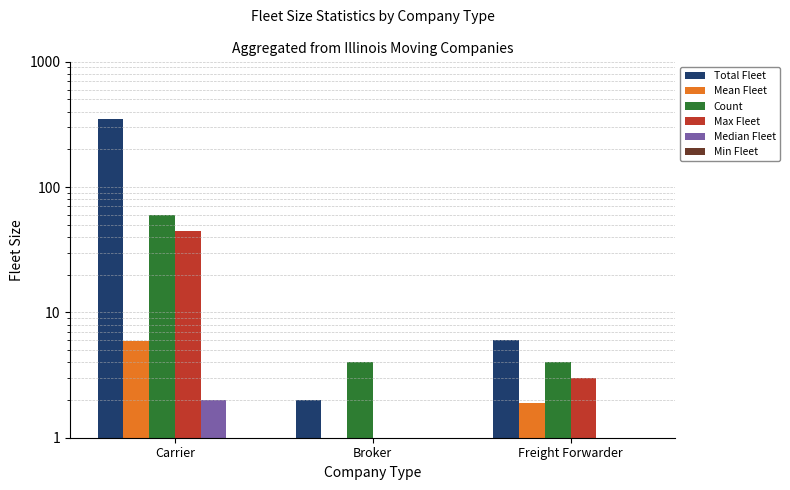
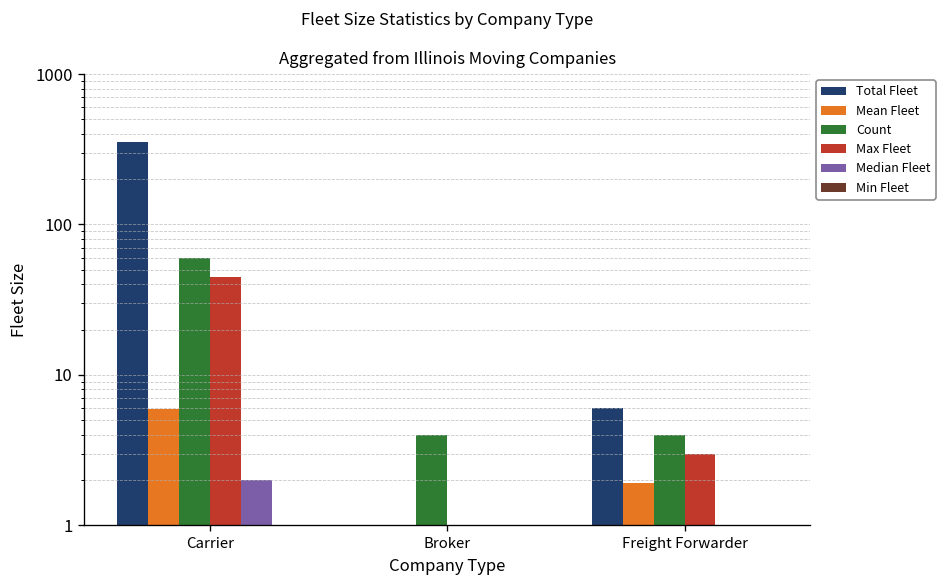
Total Fleet, Broker: 2 -> 1
